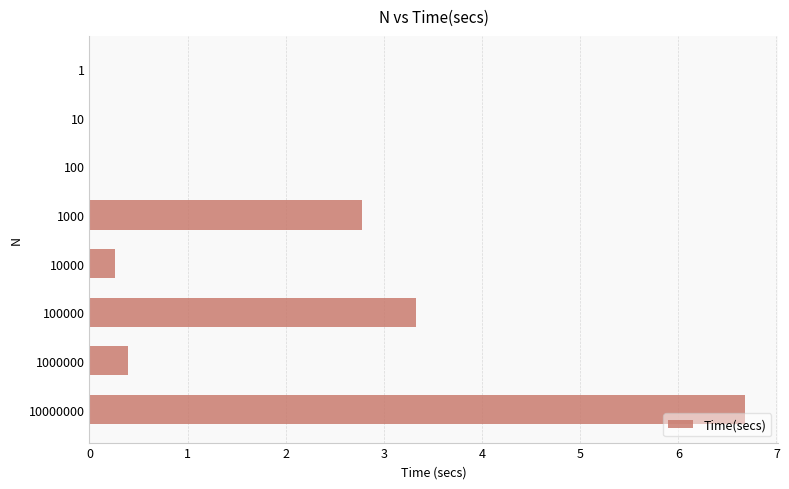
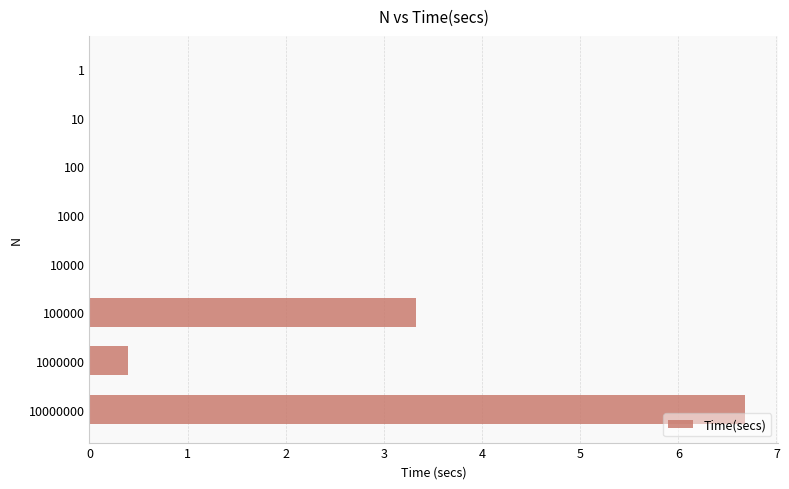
1000: 2.8 -> 0.0
10000: 0.3 -> 0.0
